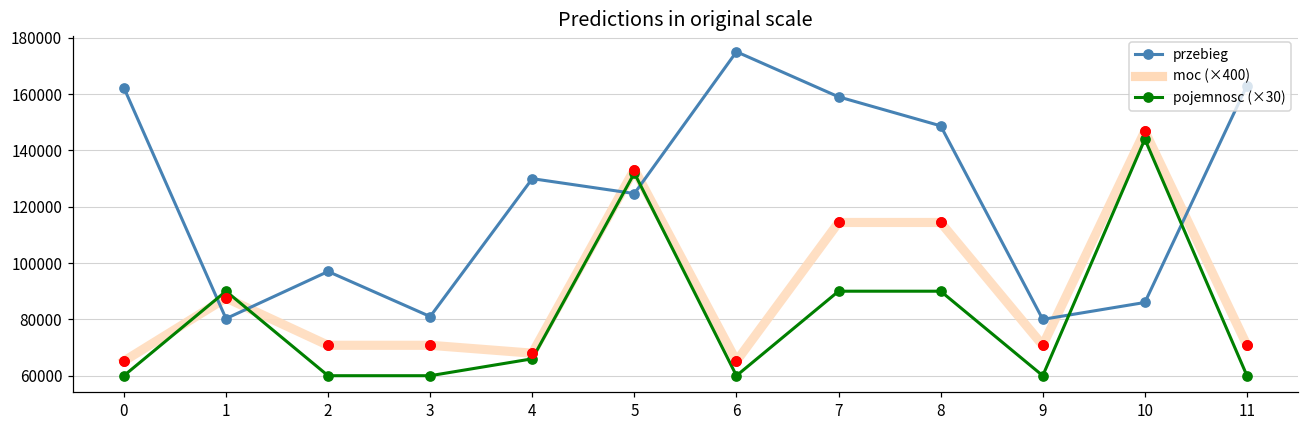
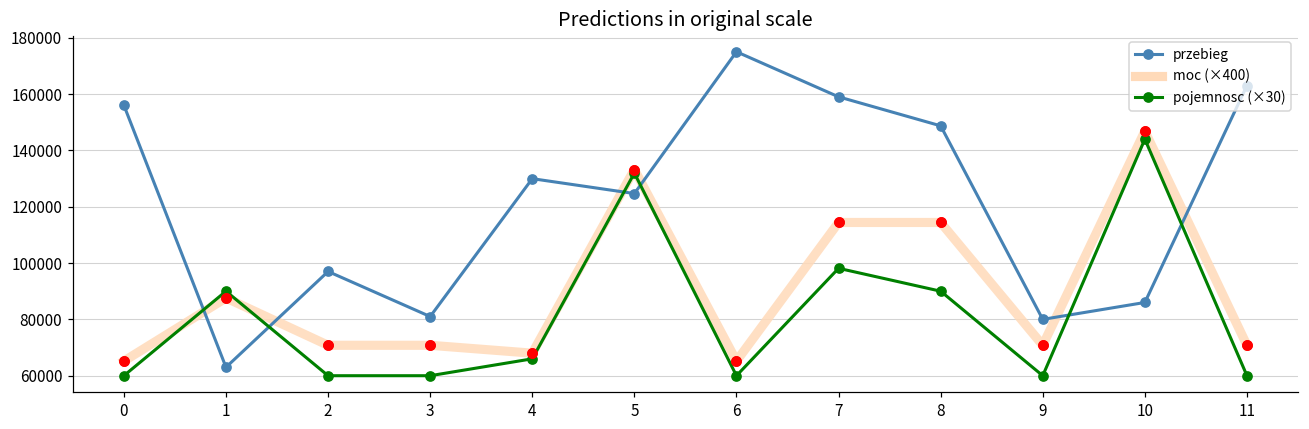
przebieg, 0: 162000 -> 156000
przebieg, 1: 80000 -> 63000
pojemnosc (×30), 7: 90000 -> 98000
